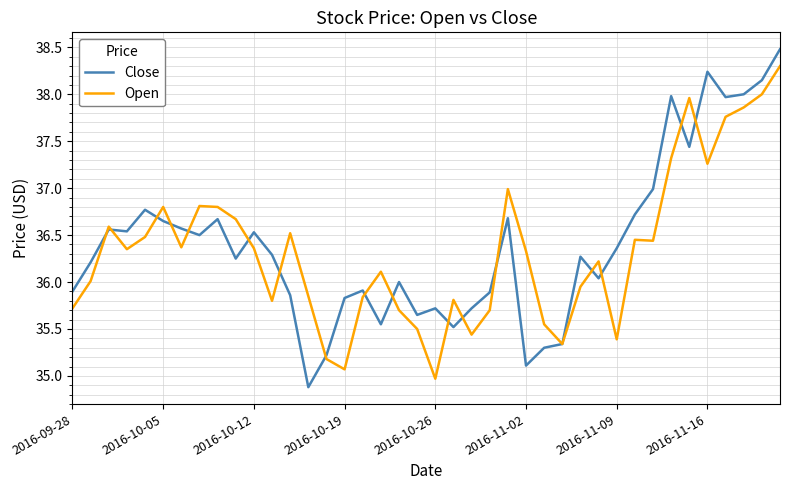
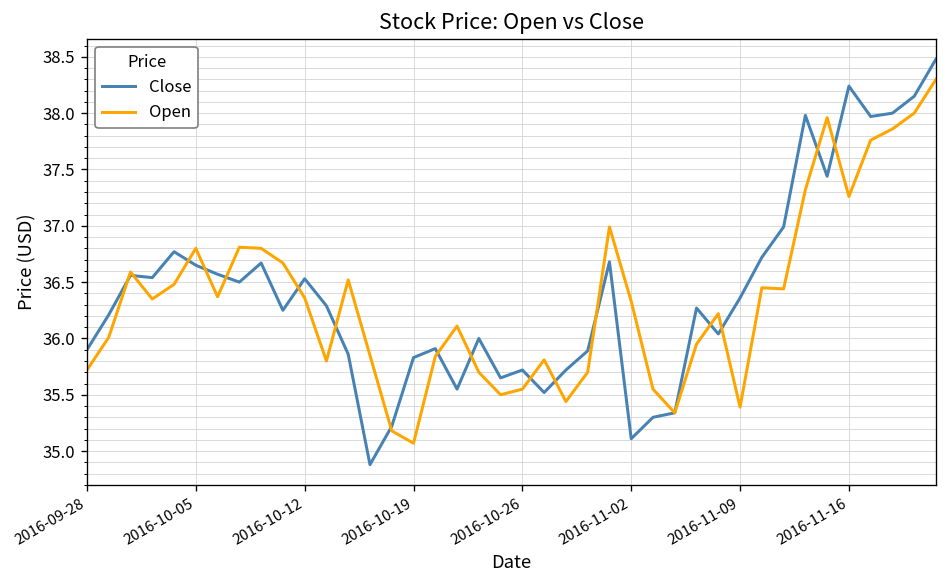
Open, 2016-10-26: 35.0 -> 35.6
